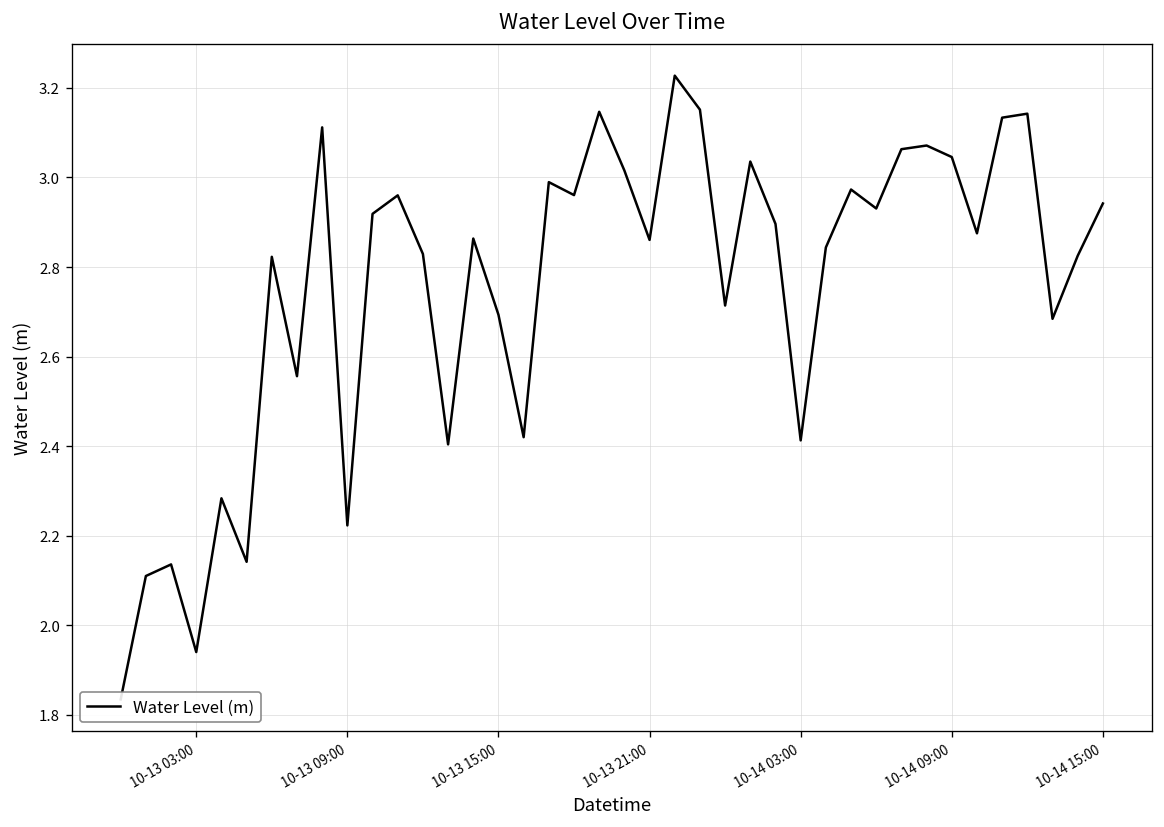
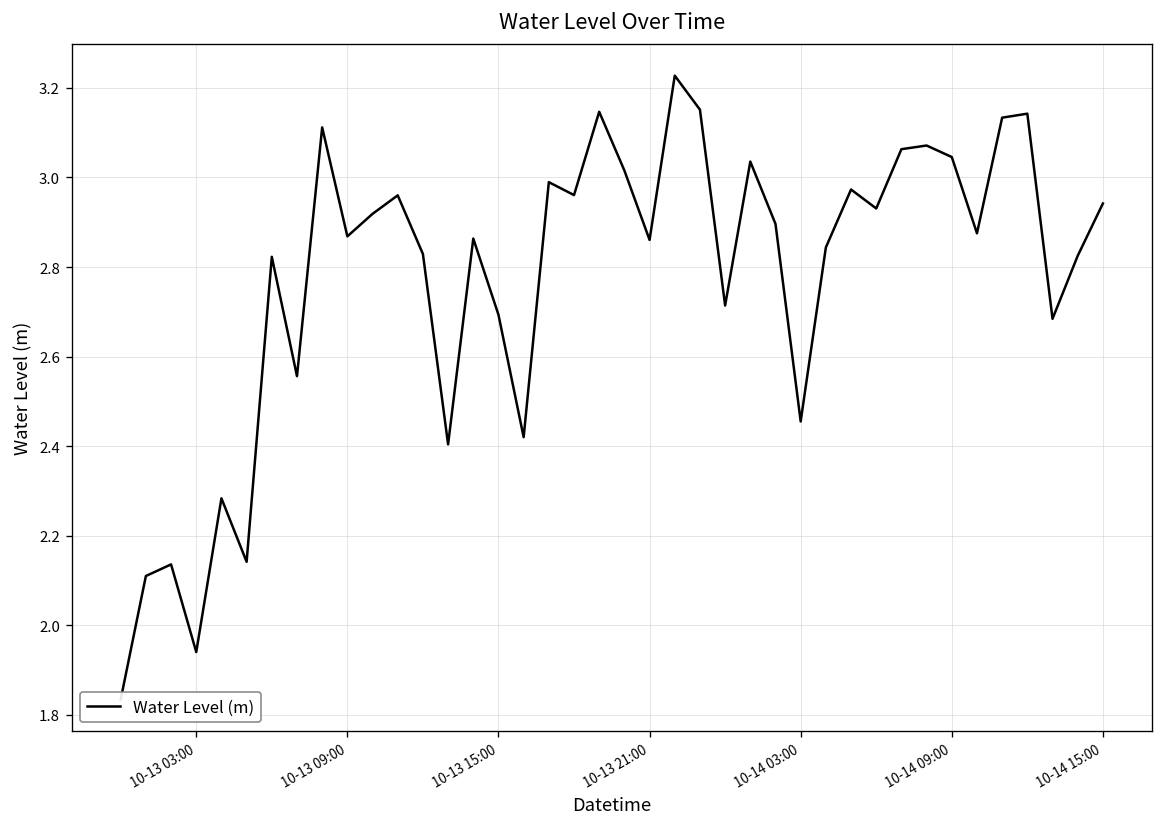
10-13 09:00: 2.22 -> 2.87
10-14 03:00: 2.41 -> 2.46
